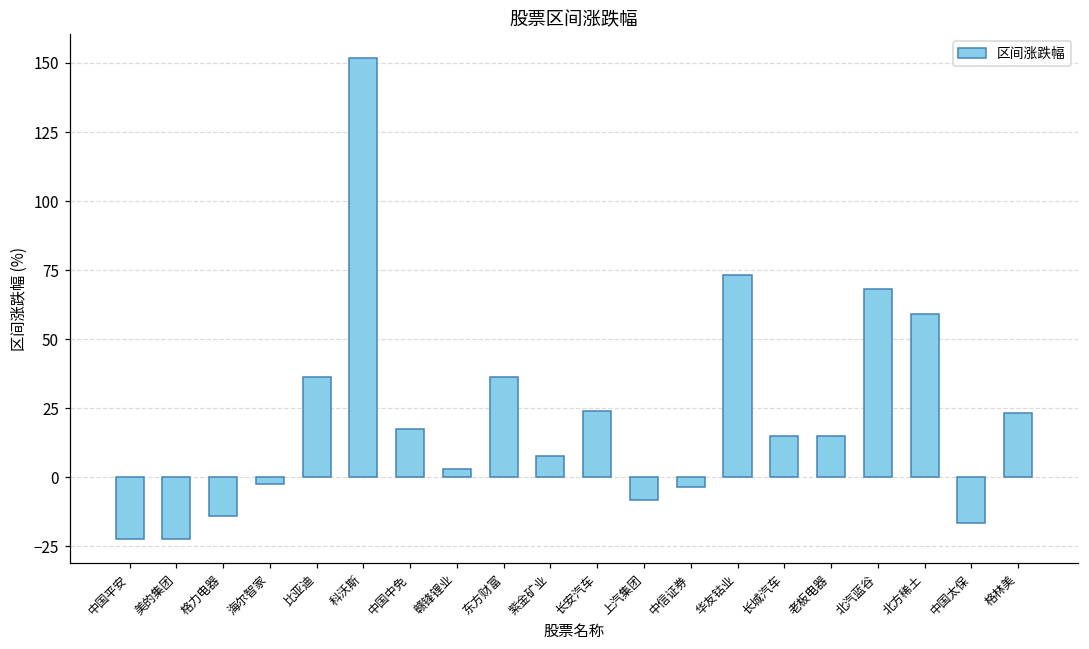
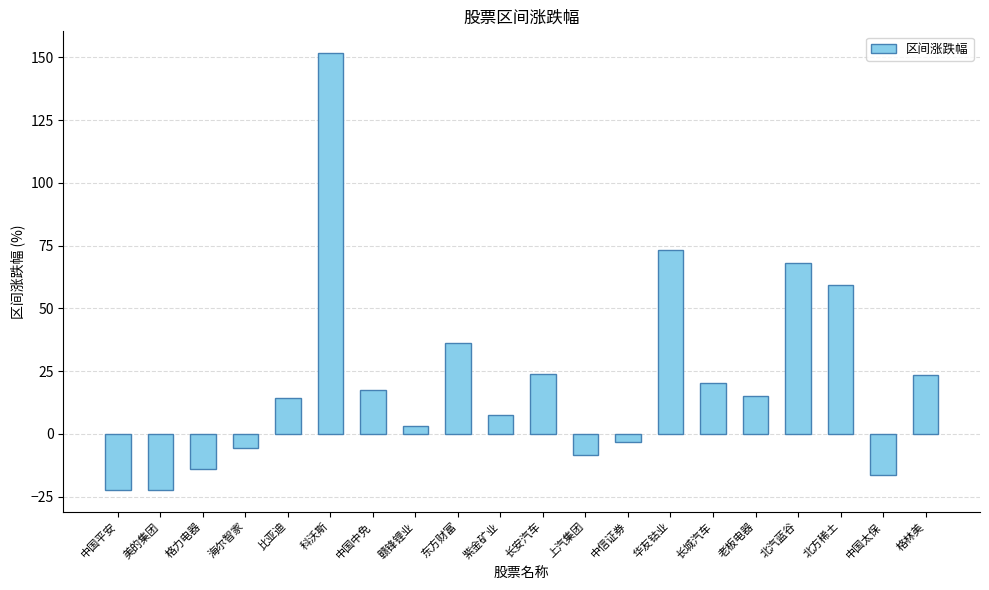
海尔智家: -2 -> -6
比亚迪: 36 -> 14
长城汽车: 15 -> 20
